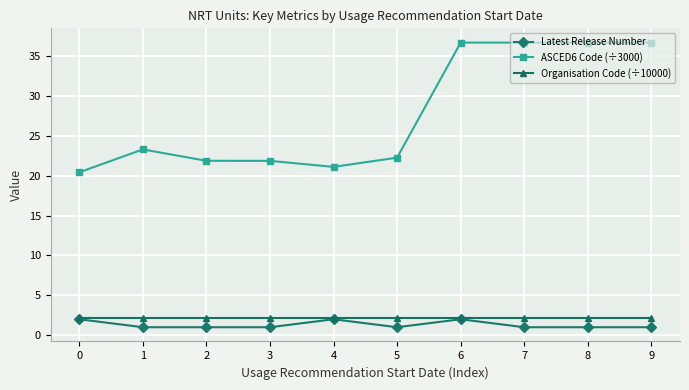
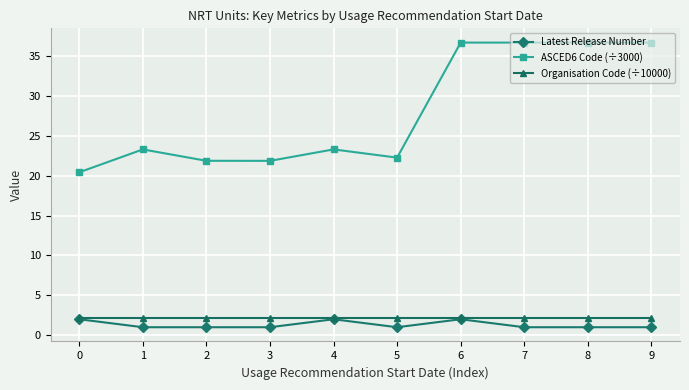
ASCED6 Code (÷3000), 4: 21 -> 23
